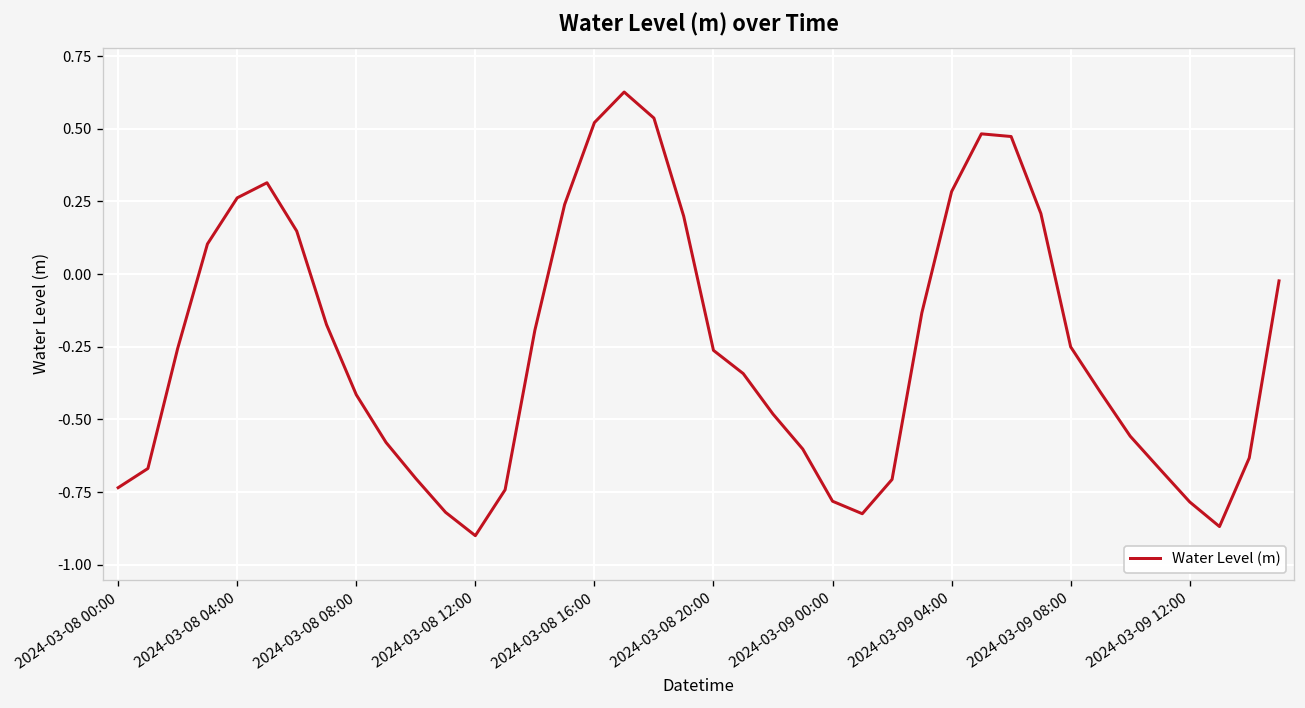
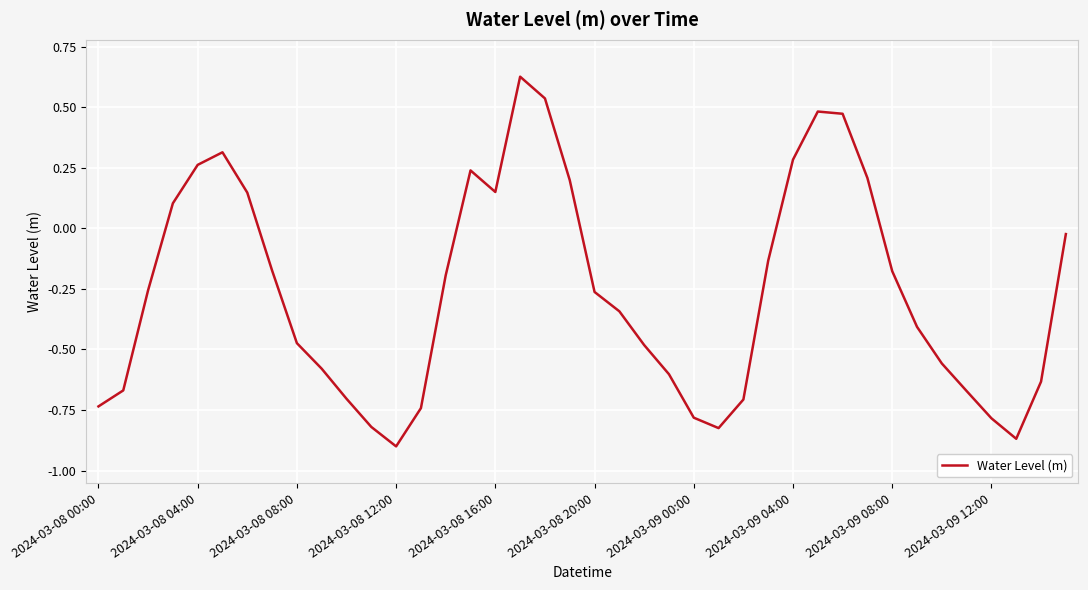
2024-03-08 08:00: -0.42 -> -0.47
2024-03-08 16:00: 0.52 -> 0.15
2024-03-09 08:00: -0.25 -> -0.18
